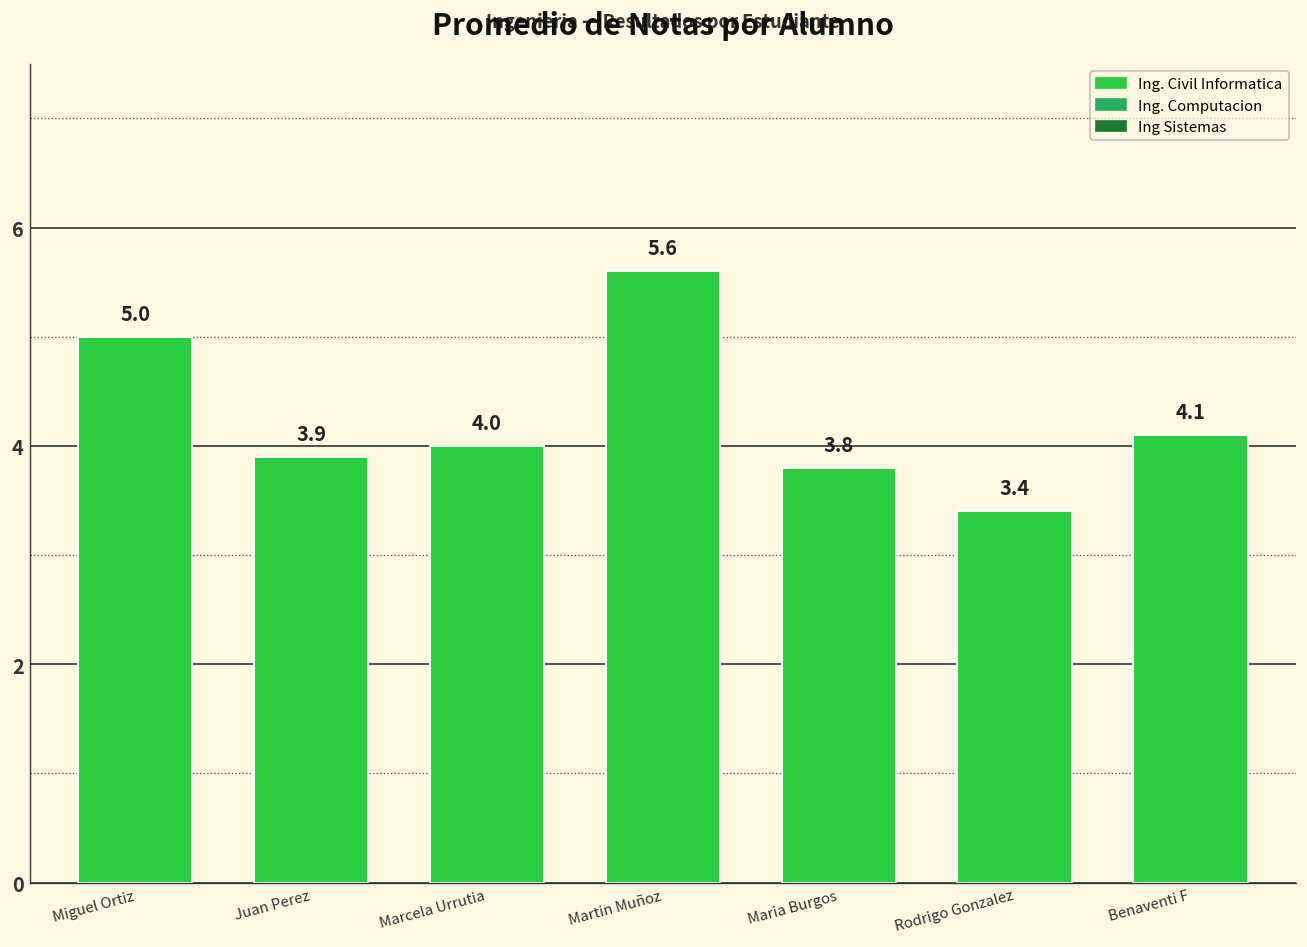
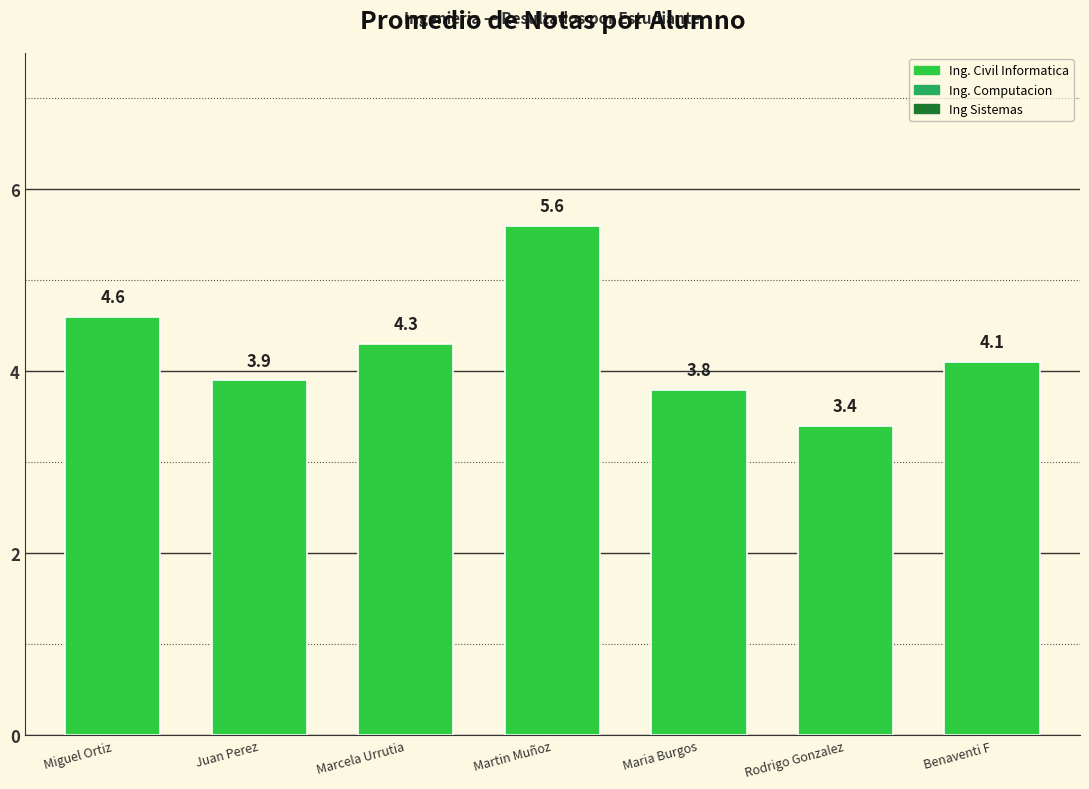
Miguel Ortiz: 5.0 -> 4.6
Marcela Urrutia: 4.0 -> 4.3
